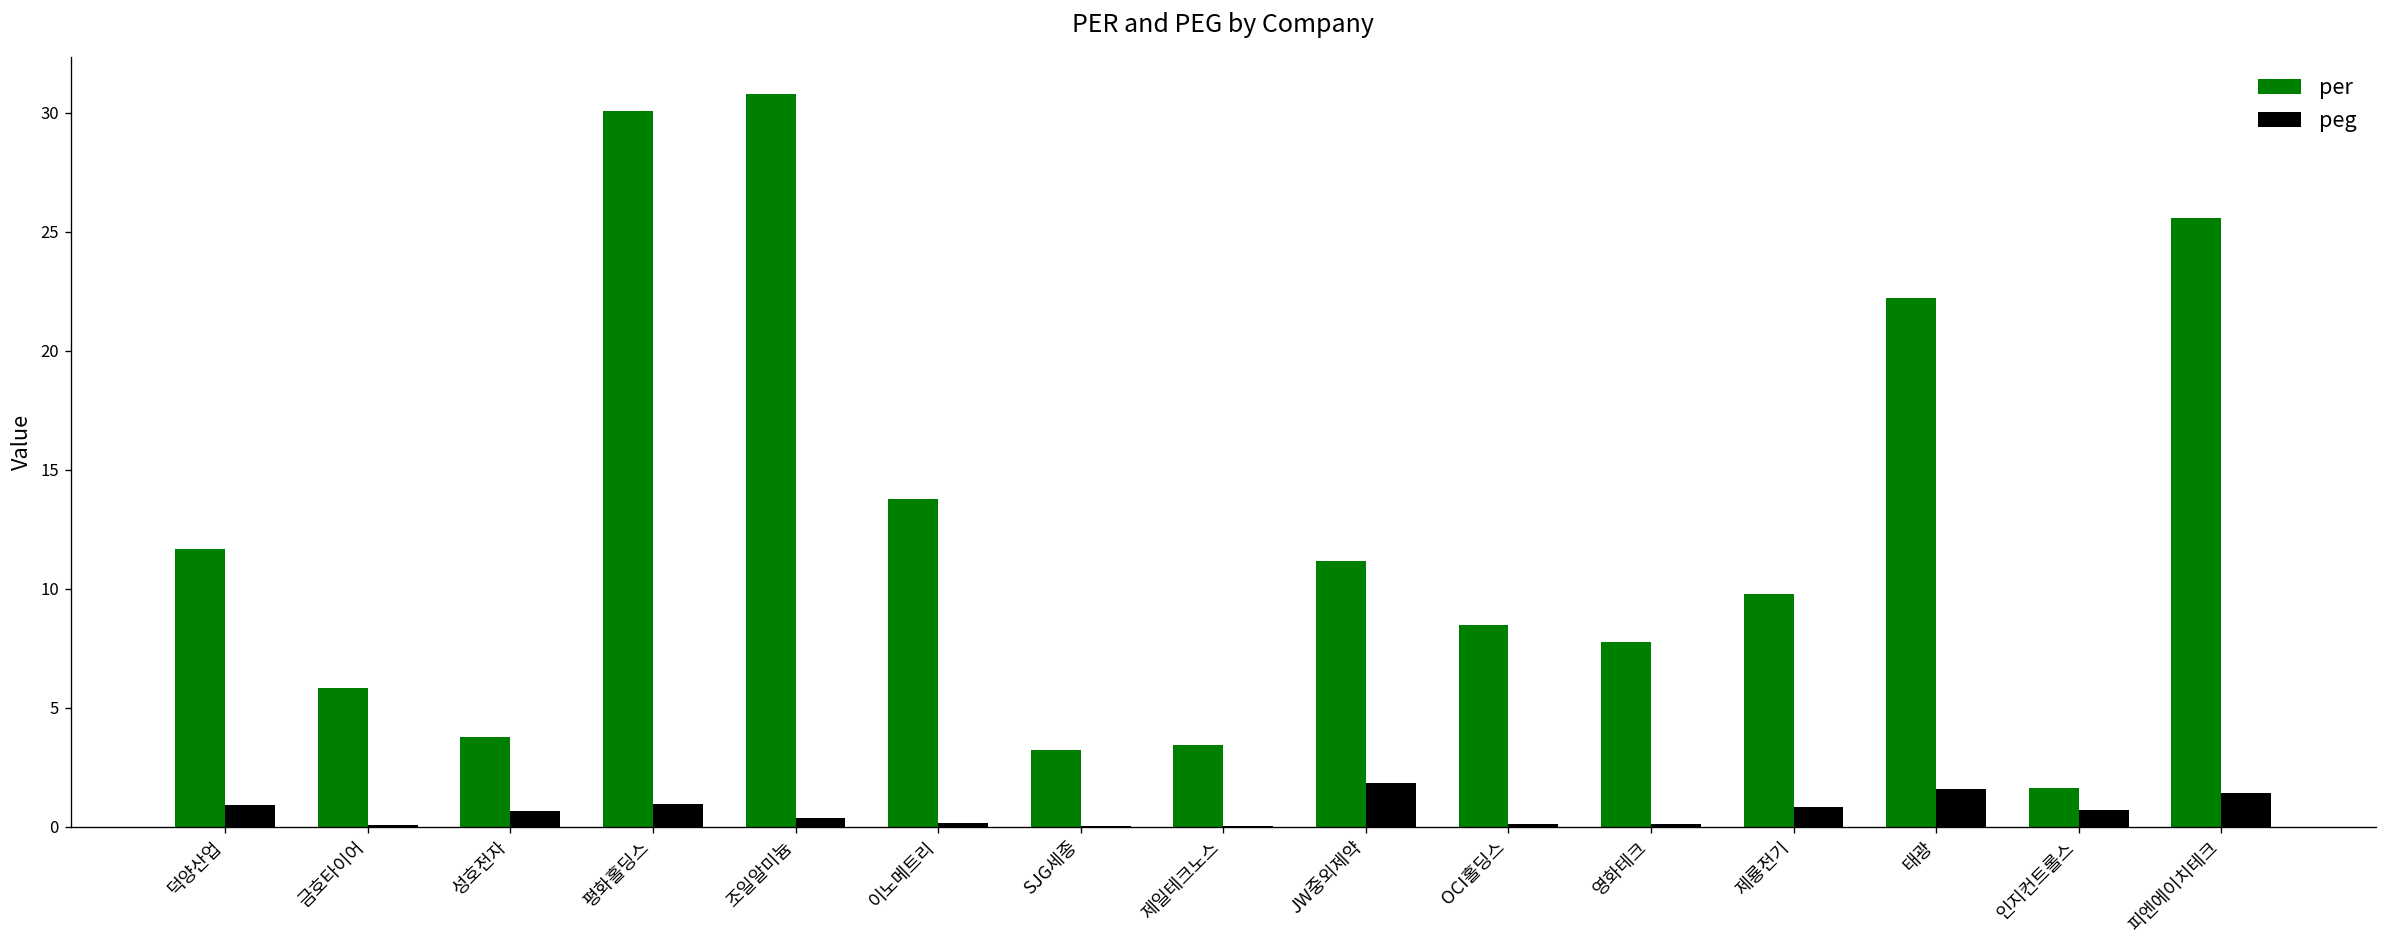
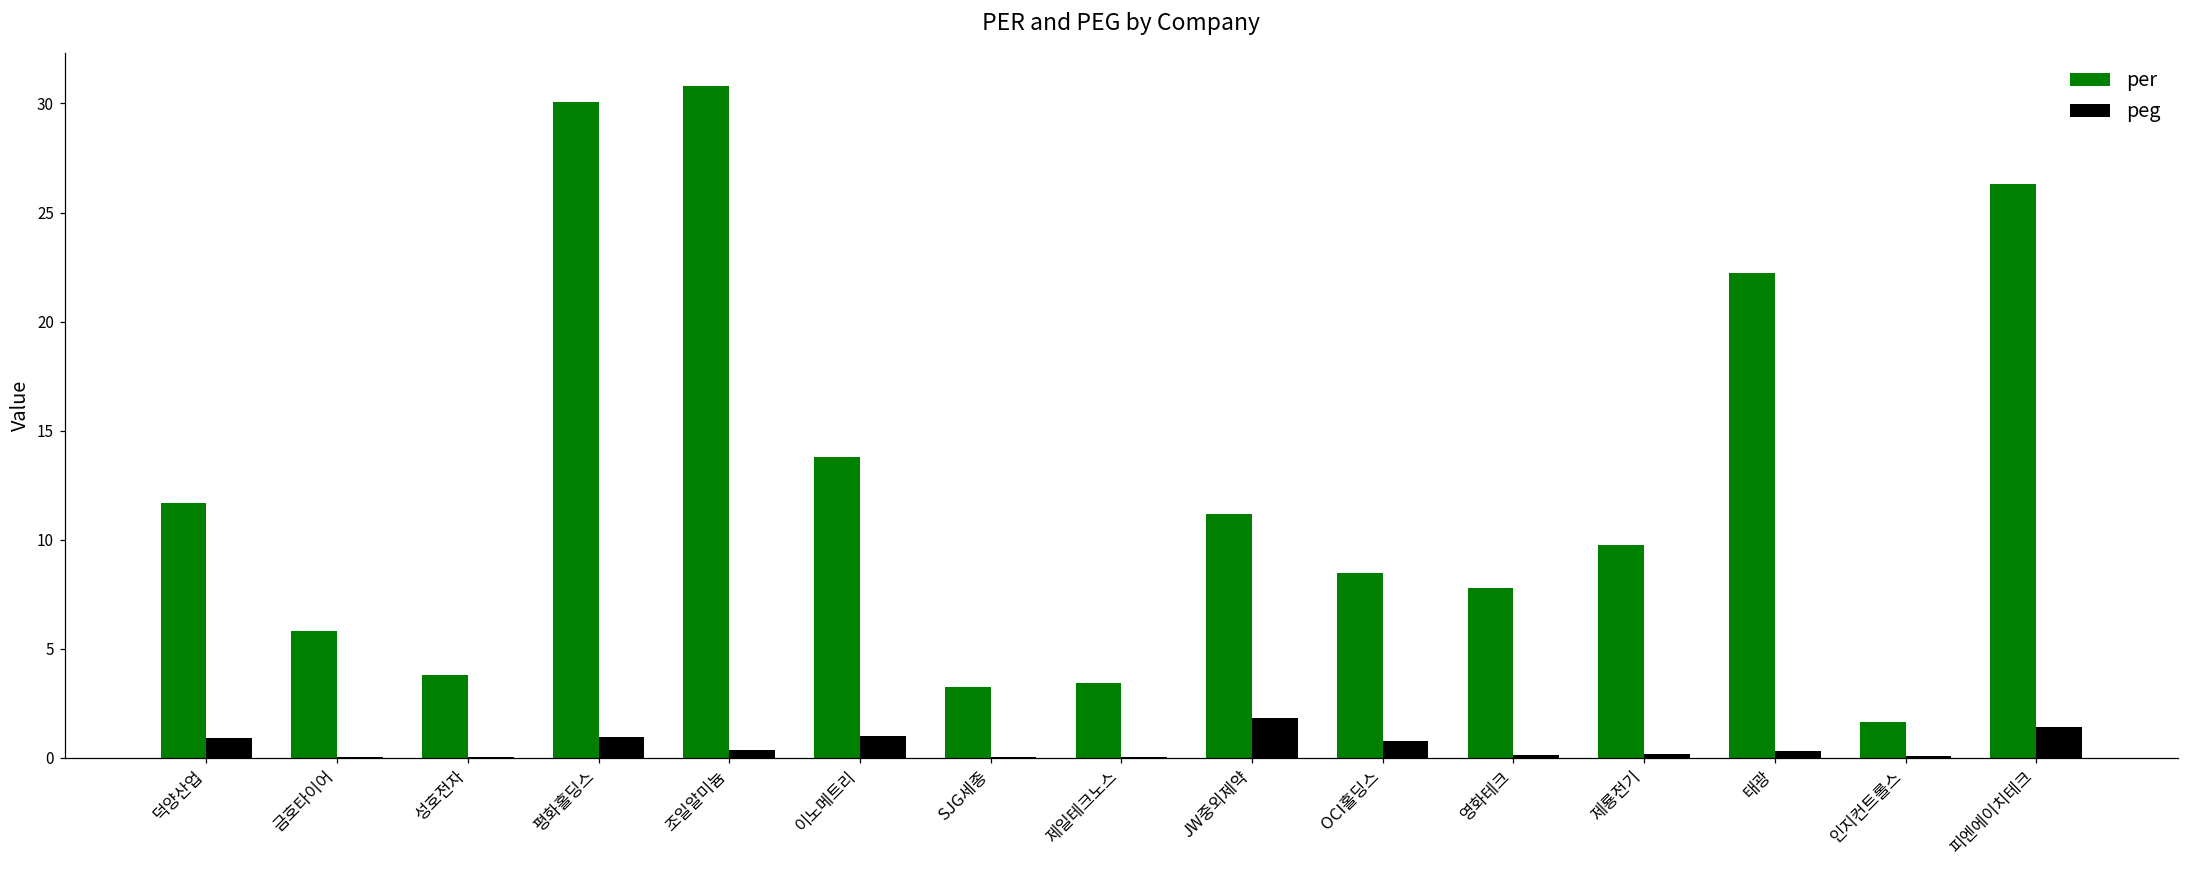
peg, 성호전자: 0.7 -> 0.0
peg, 이노메트리: 0.2 -> 1.0
peg, OCI홀딩스: 0.1 -> 0.8
peg, 제룡전기: 0.8 -> 0.2
peg, 태광: 1.6 -> 0.3
peg, 인지컨트롤스: 0.7 -> 0.1
per, 피엔에이치테크: 25.6 -> 26.3
